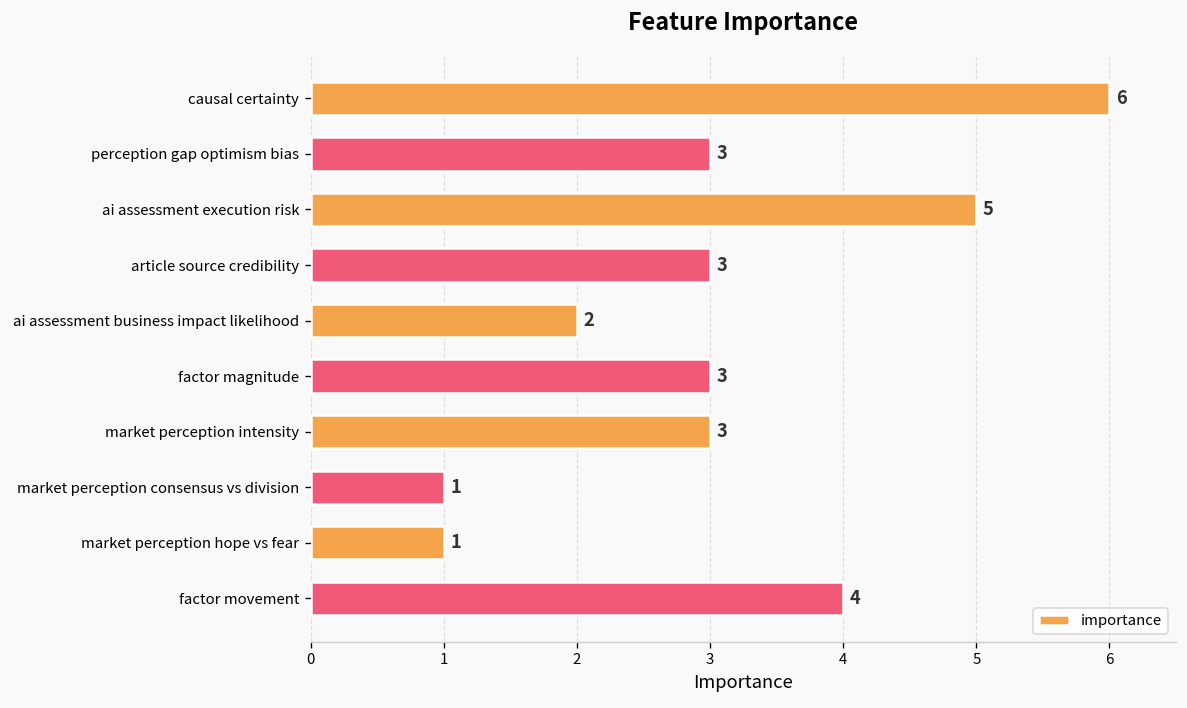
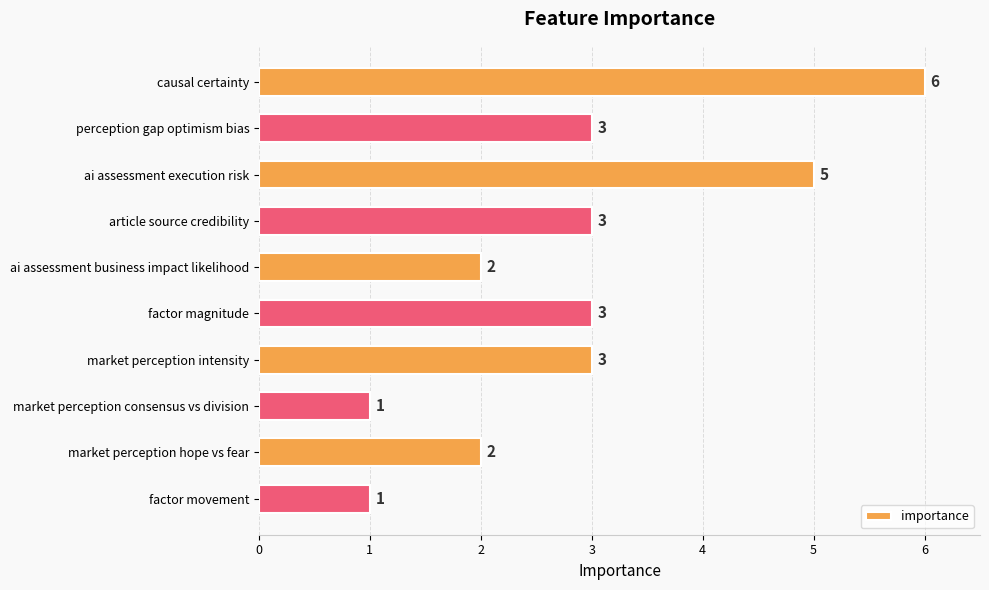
market perception hope vs fear: 1 -> 2
factor movement: 4 -> 1
